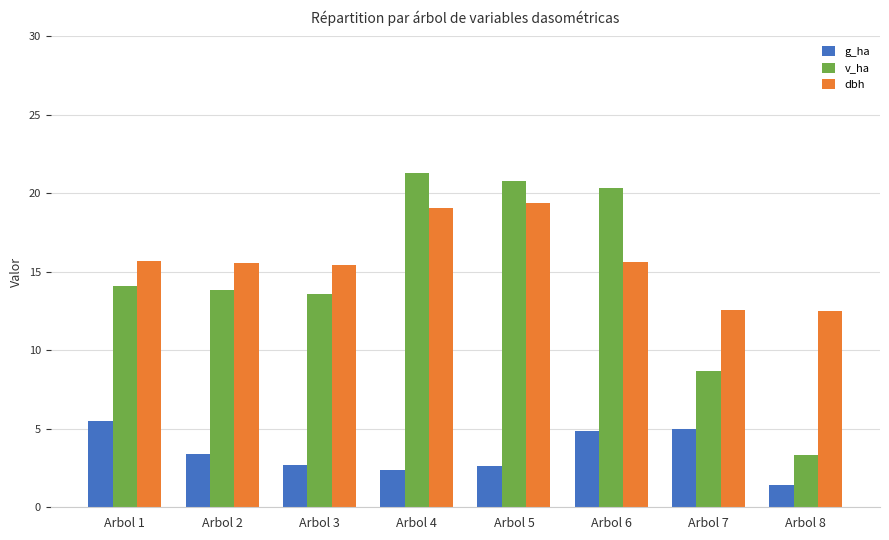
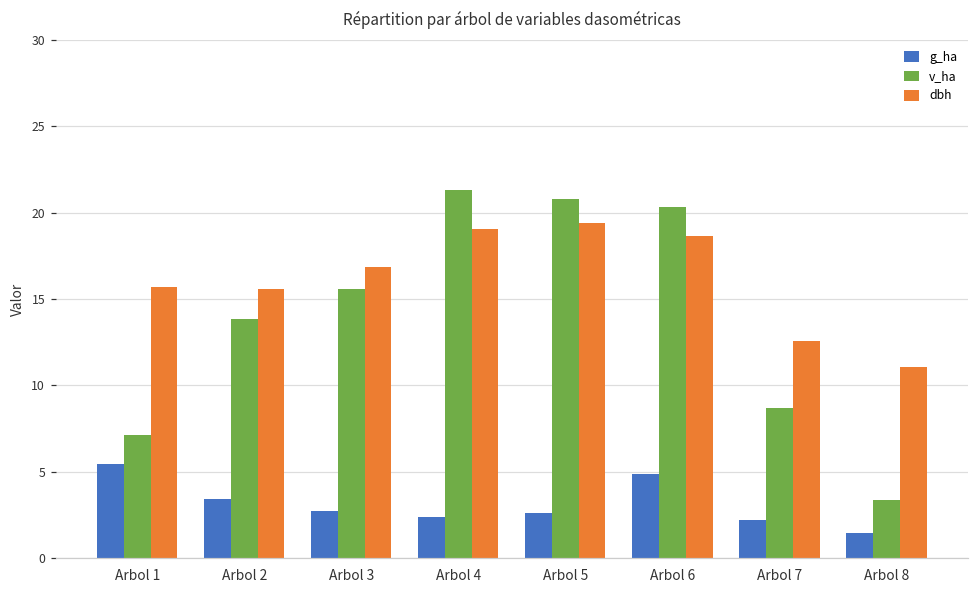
v_ha, Arbol 1: 14.1 -> 7.1
v_ha, Arbol 3: 13.6 -> 15.6
dbh, Arbol 3: 15.5 -> 16.8
dbh, Arbol 6: 15.6 -> 18.7
g_ha, Arbol 7: 5.0 -> 2.2
dbh, Arbol 8: 12.5 -> 11.1
